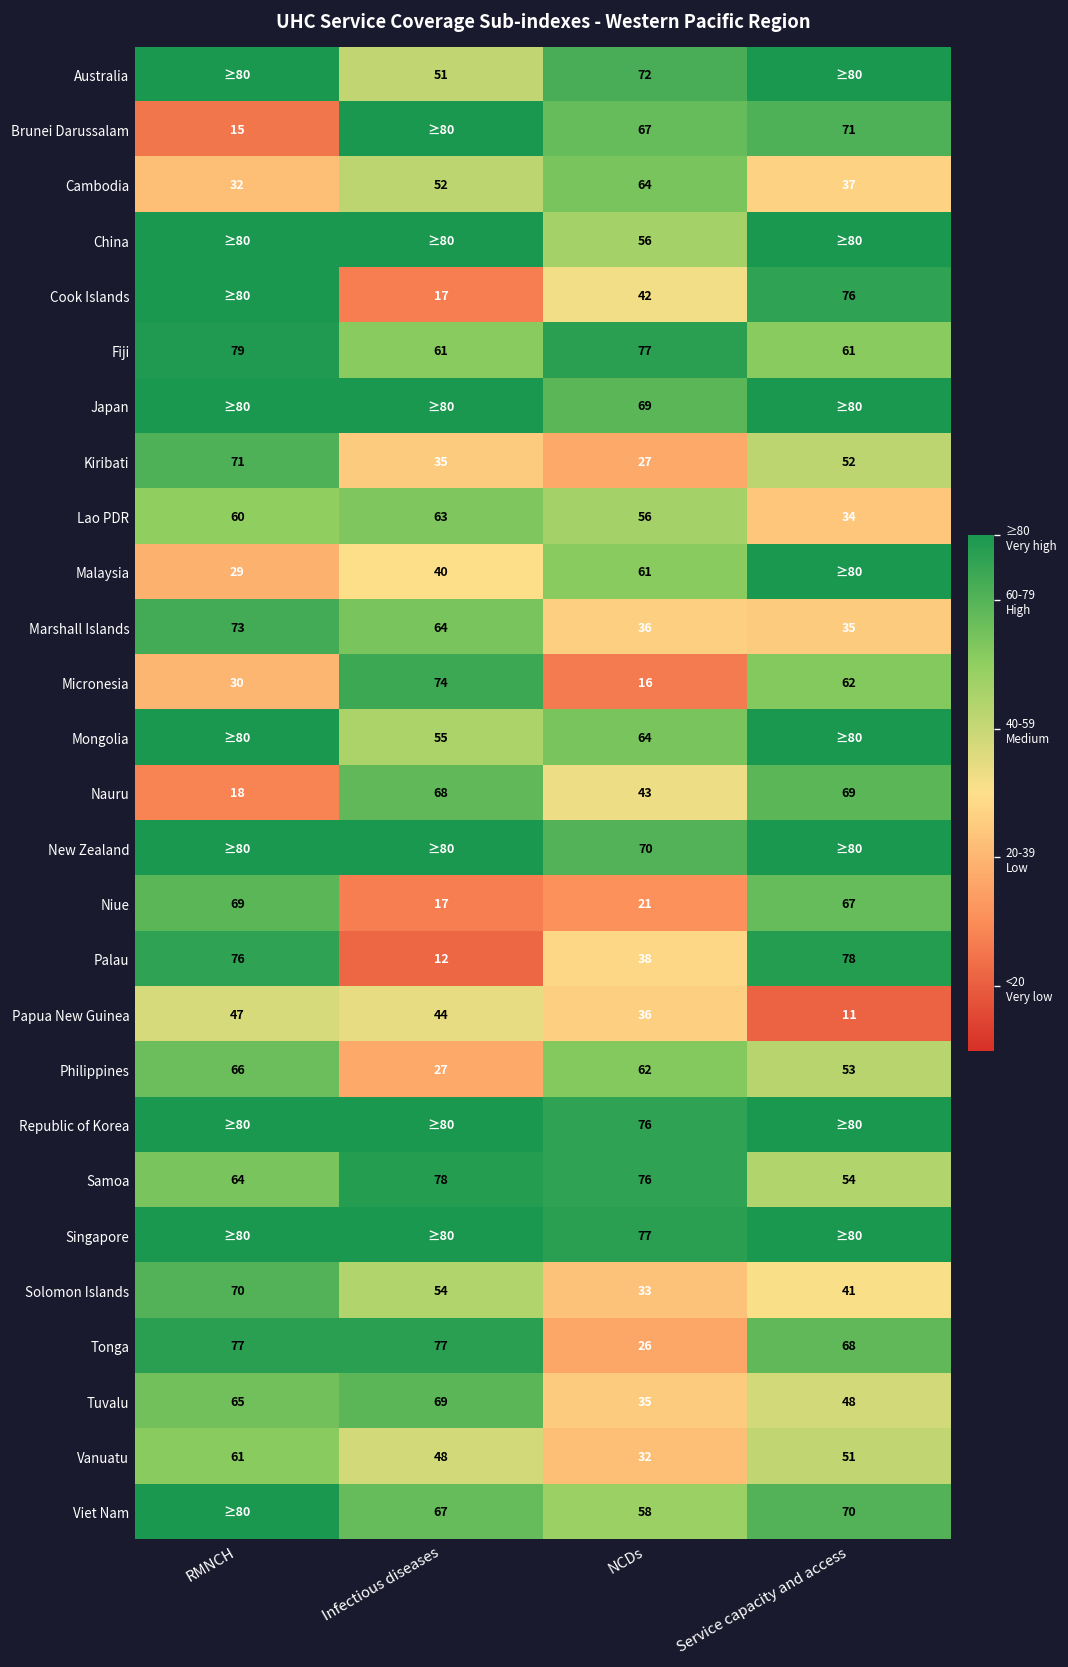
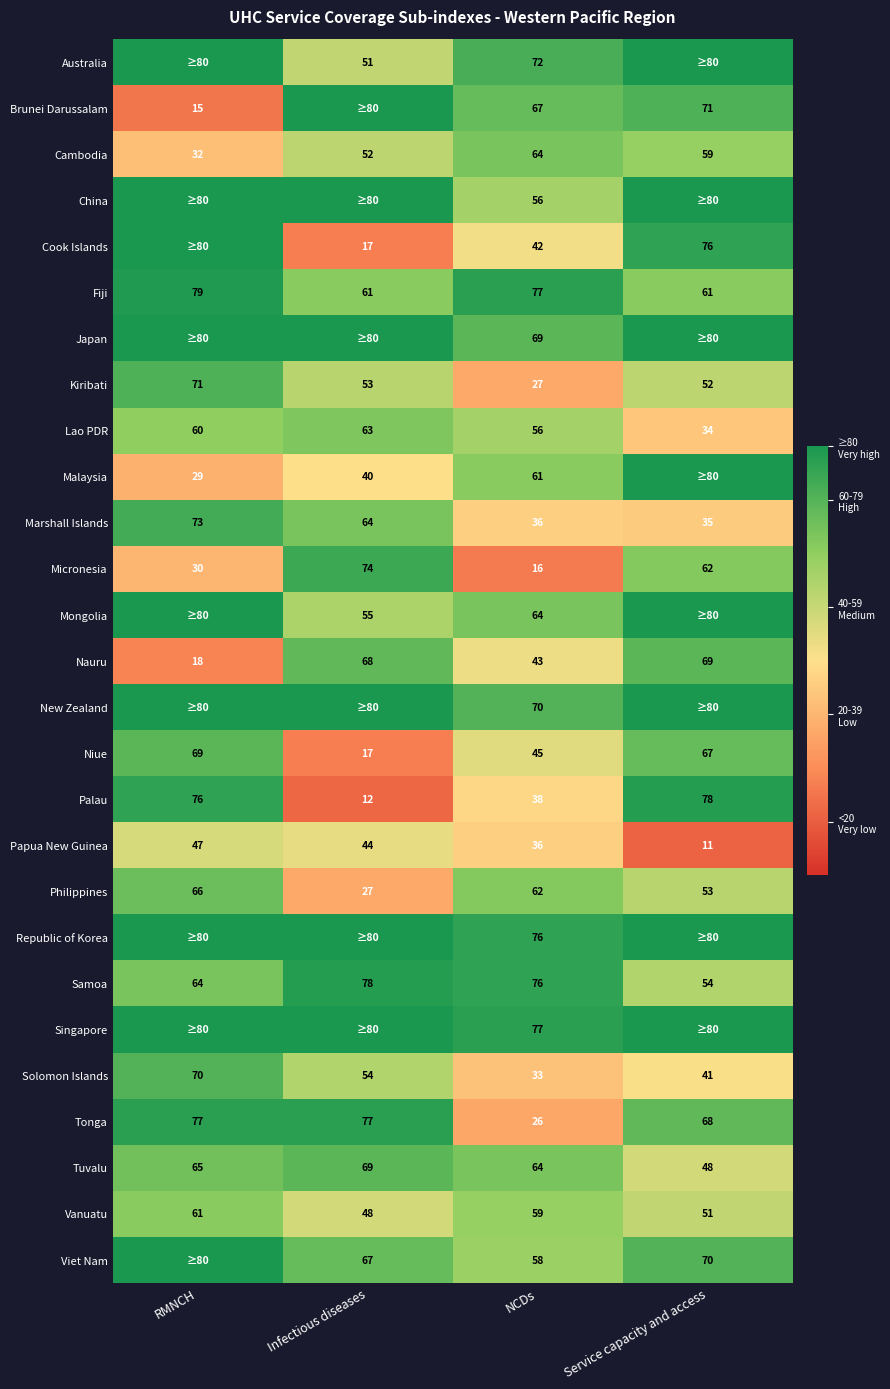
Cambodia, Service capacity and access: 37 -> 59
Kiribati, Infectious diseases: 35 -> 53
Niue, NCDs: 21 -> 45
Tuvalu, NCDs: 35 -> 64
Vanuatu, NCDs: 32 -> 59
